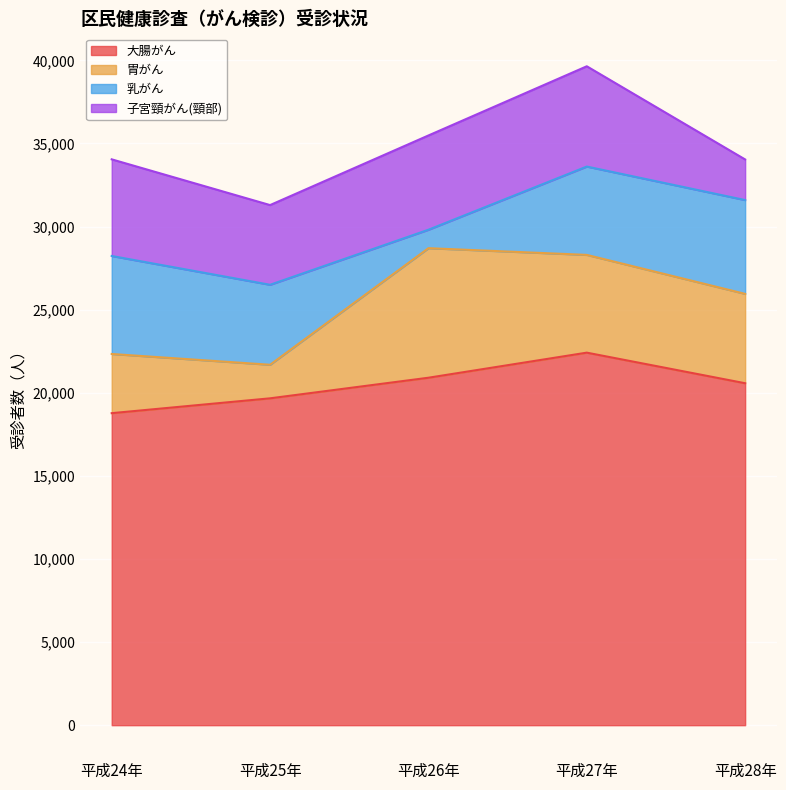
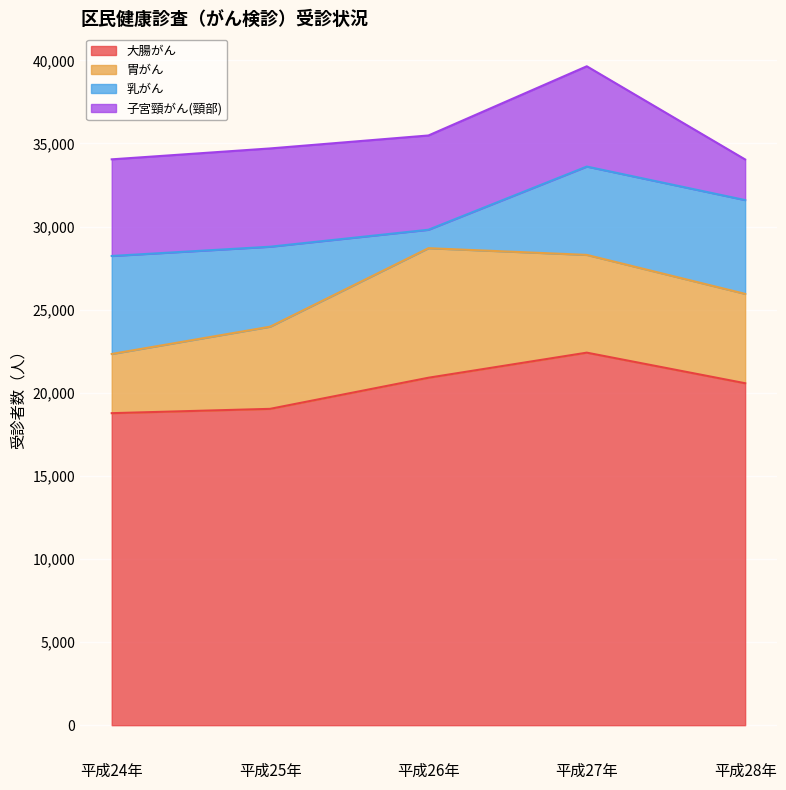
大腸がん, 平成25年: 19,700 -> 19,000
胃がん, 平成25年: 2,000 -> 4,900
子宮頸がん(頸部), 平成25年: 4,800 -> 5,900
